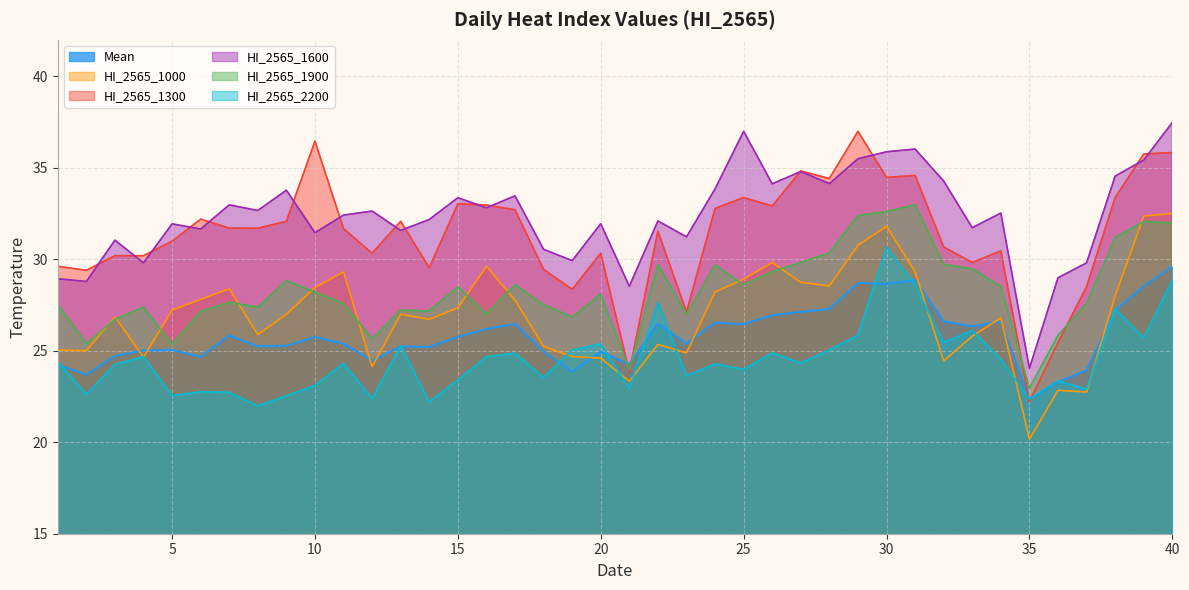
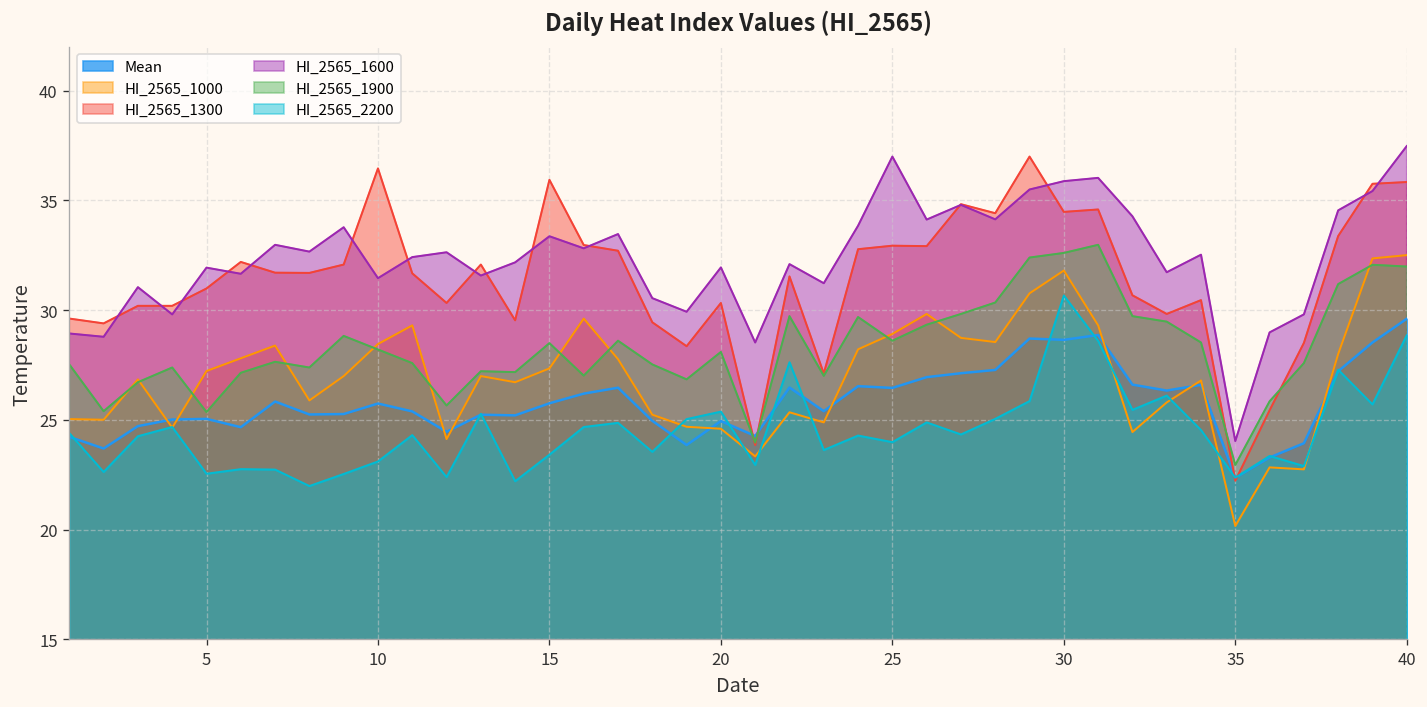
HI_2565_1300, 15: 33.0 -> 35.9
HI_2565_1300, 25: 33.4 -> 32.9
